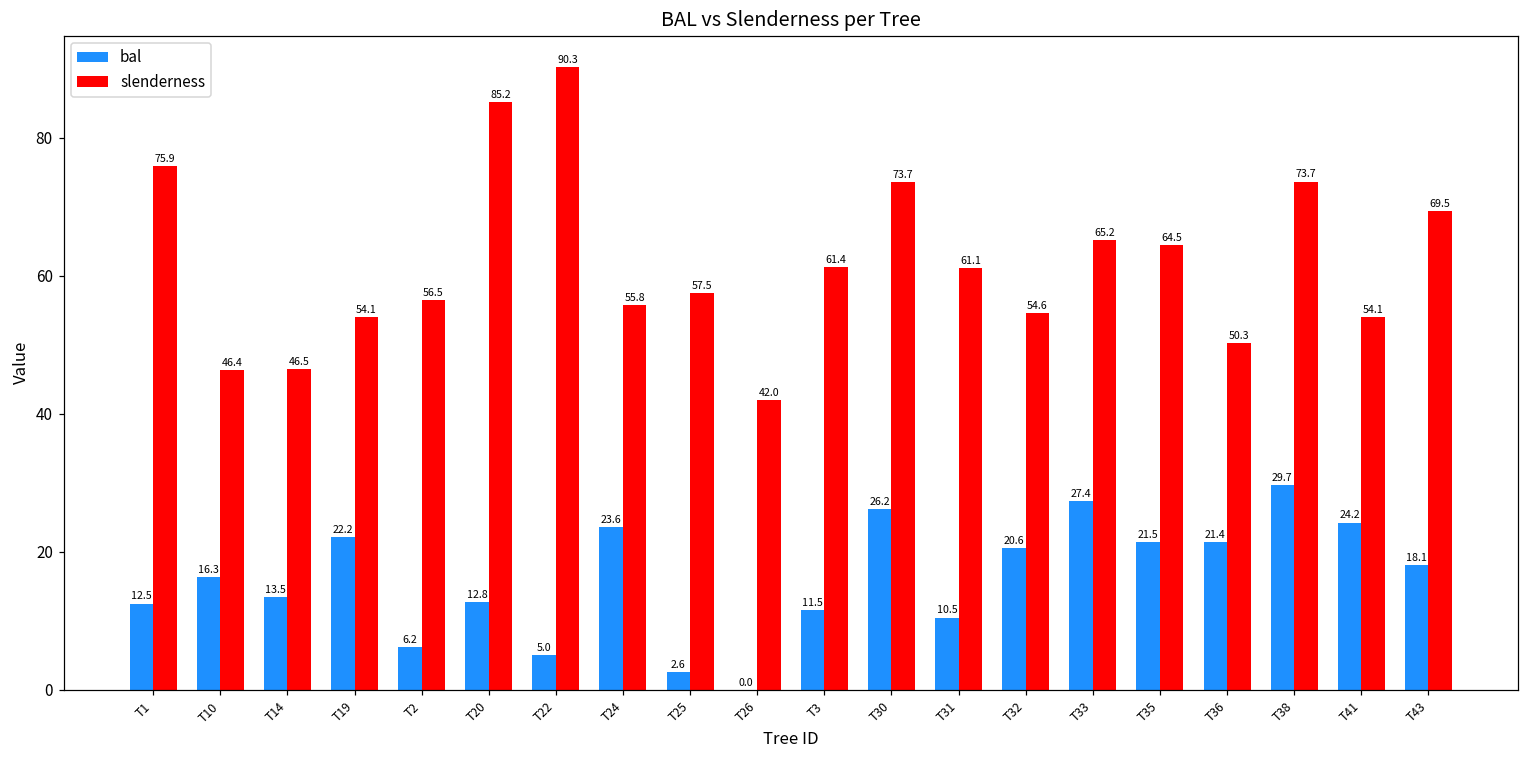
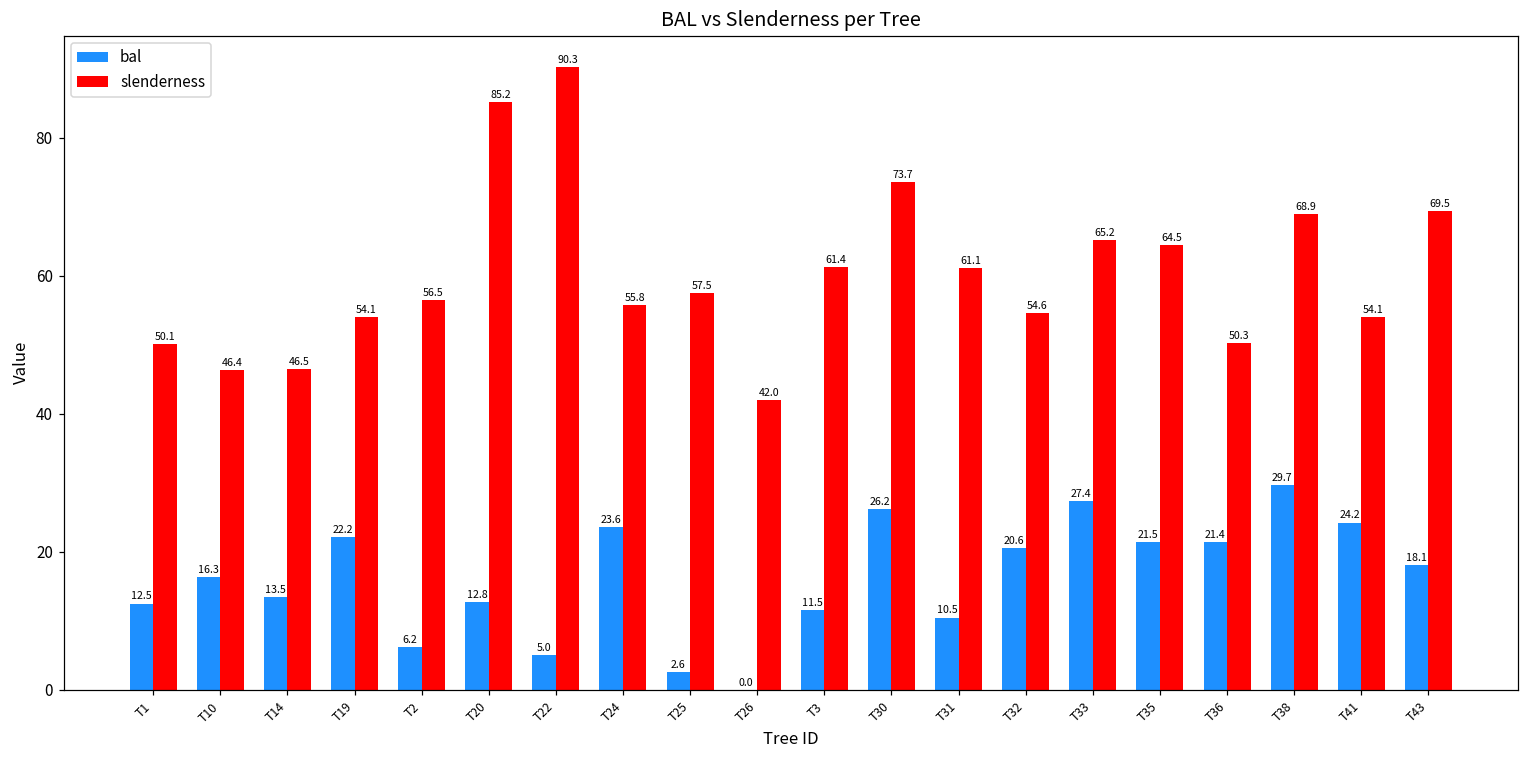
slenderness, T1: 75.9 -> 50.1
slenderness, T38: 73.7 -> 68.9
